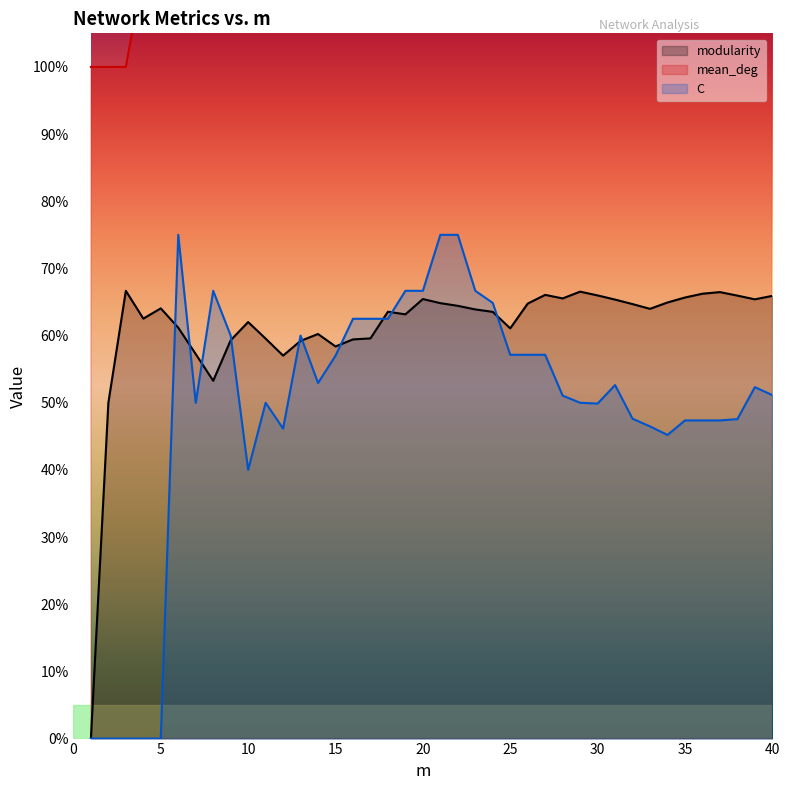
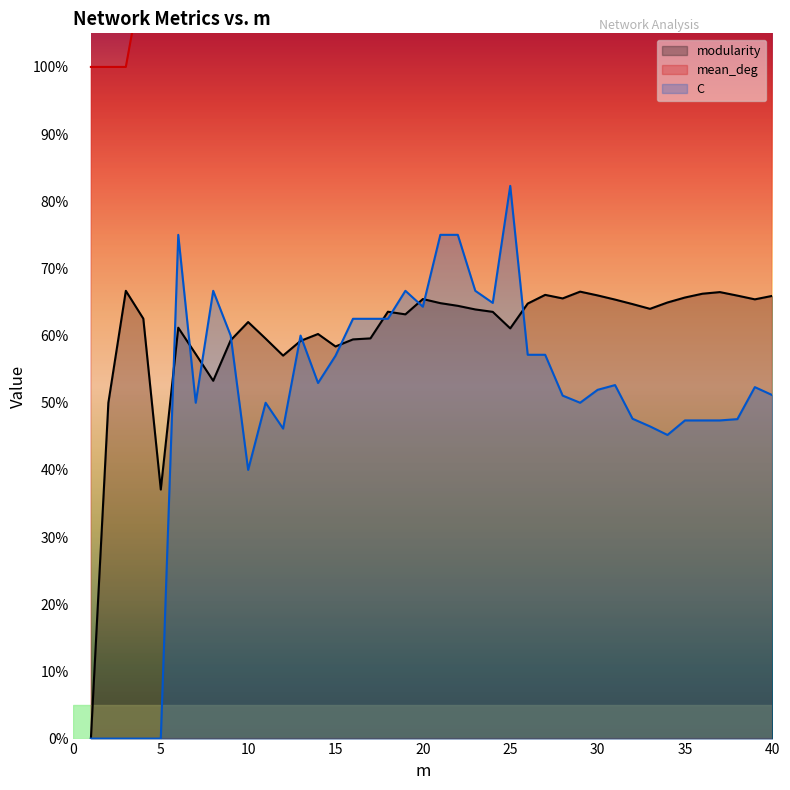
modularity, 5: 64% -> 37%
C, 20: 67% -> 64%
C, 25: 57% -> 82%
C, 30: 50% -> 52%
